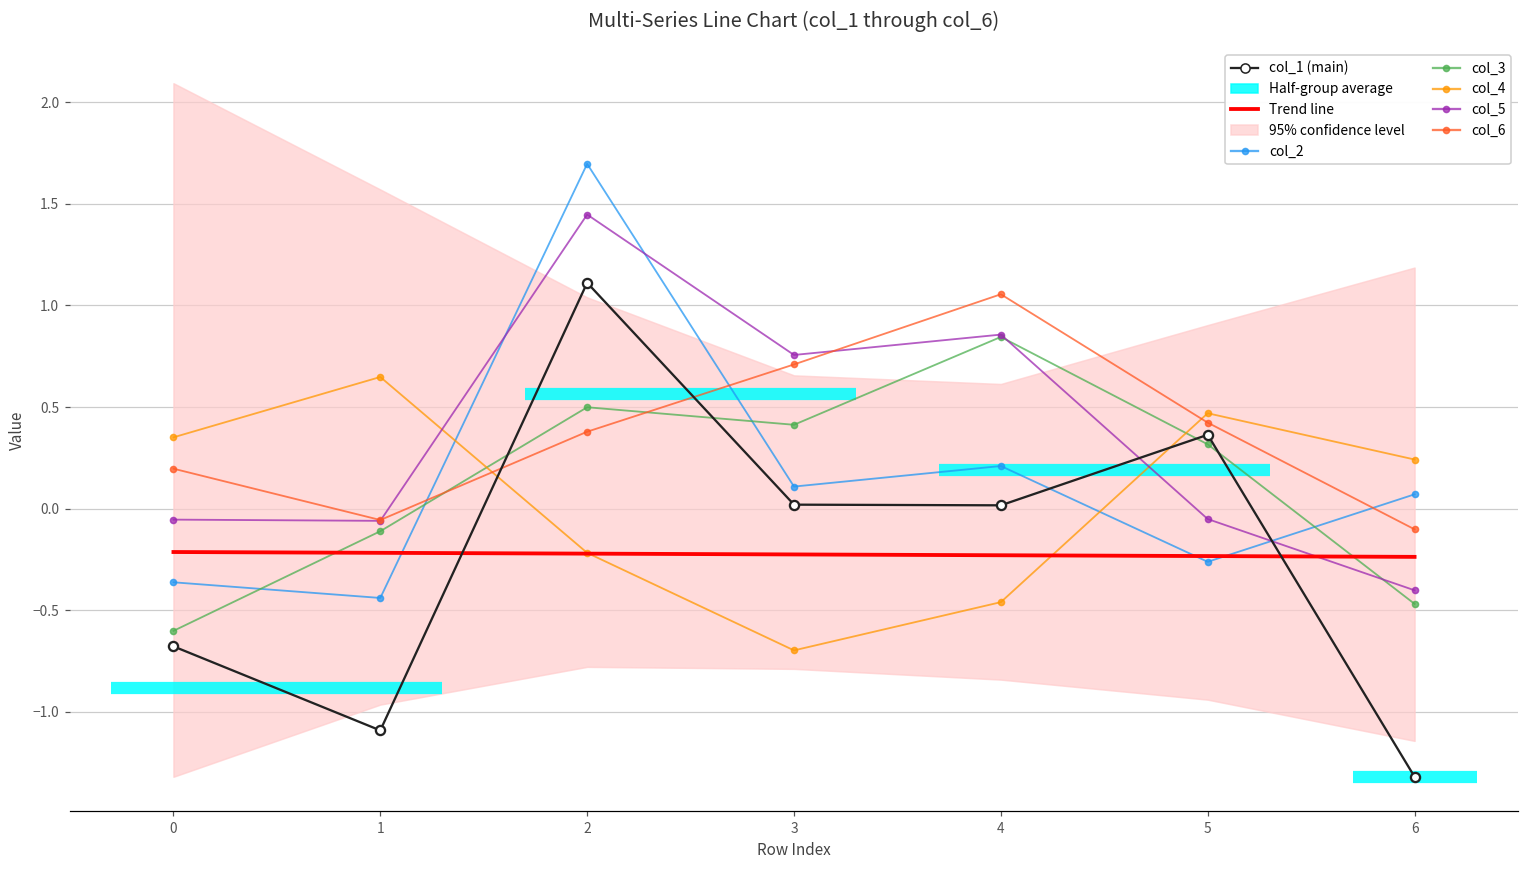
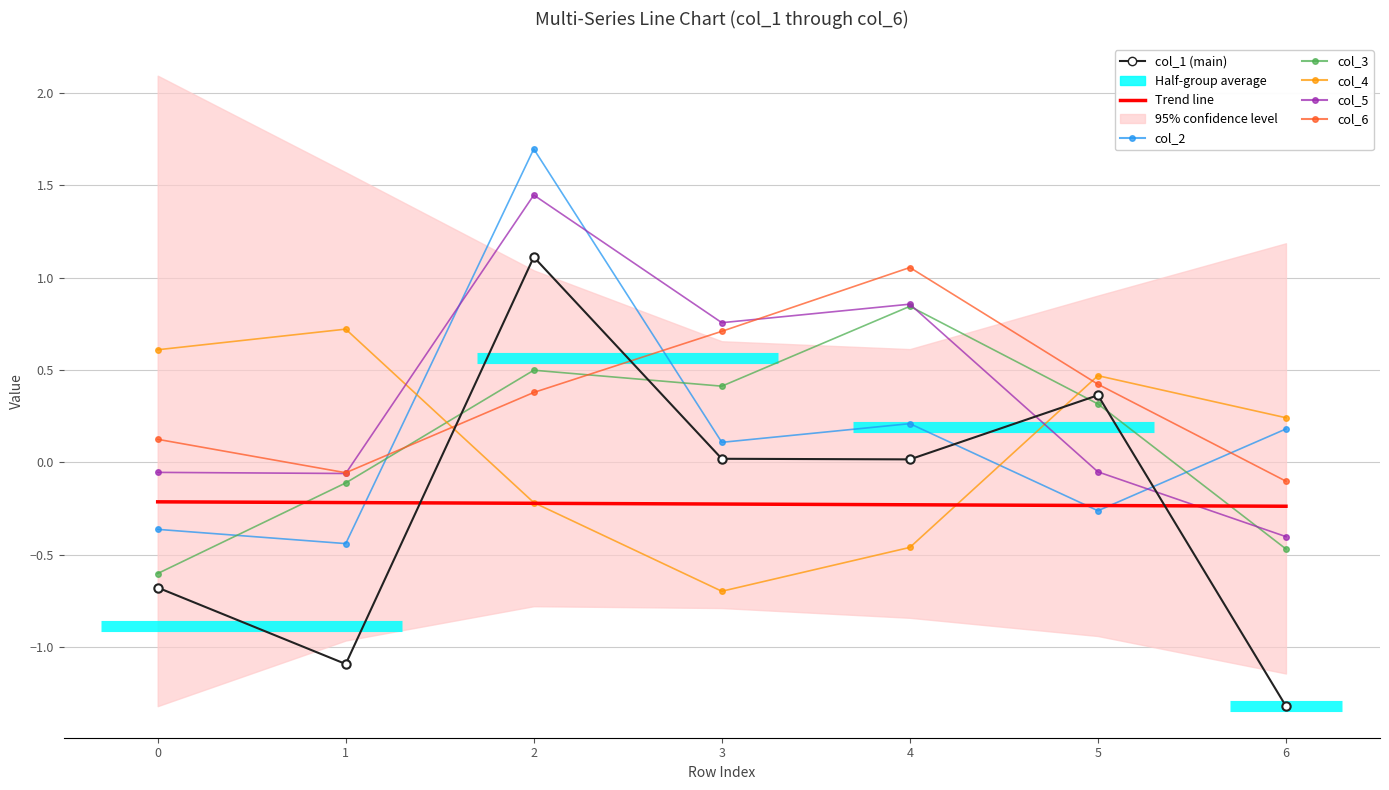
col_4, 0: 0.35 -> 0.61
col_6, 0: 0.20 -> 0.13
col_4, 1: 0.65 -> 0.72
col_2, 6: 0.07 -> 0.18
